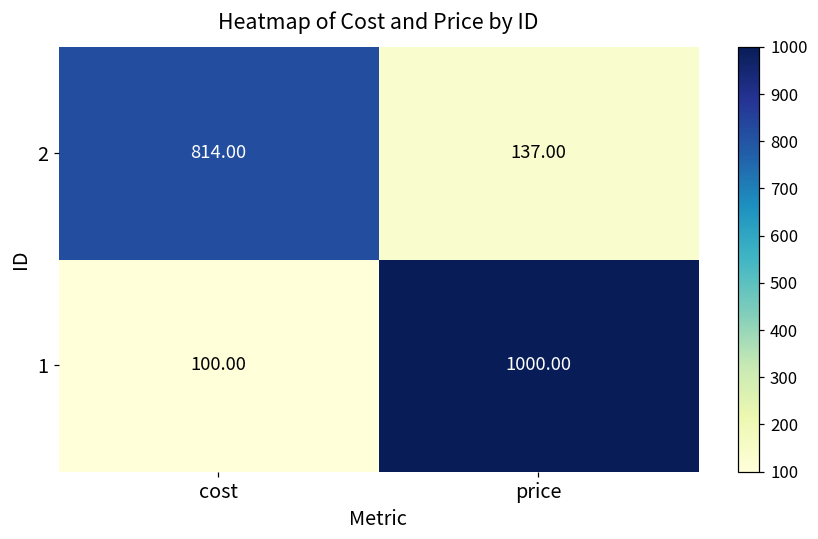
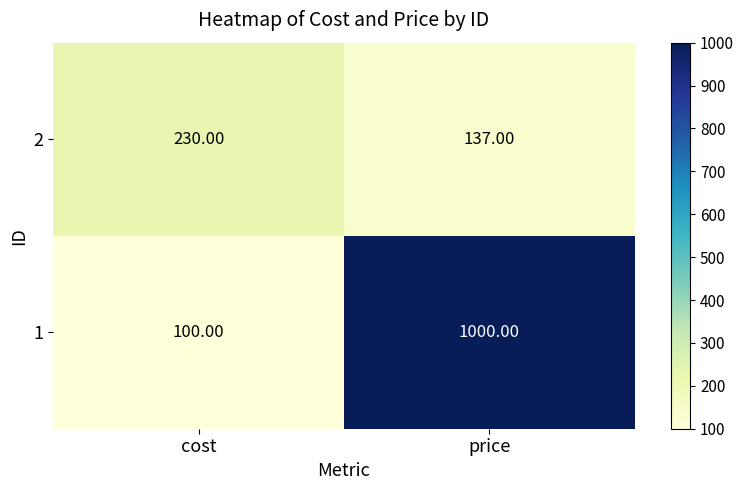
2, cost: 814.00 -> 230.00
